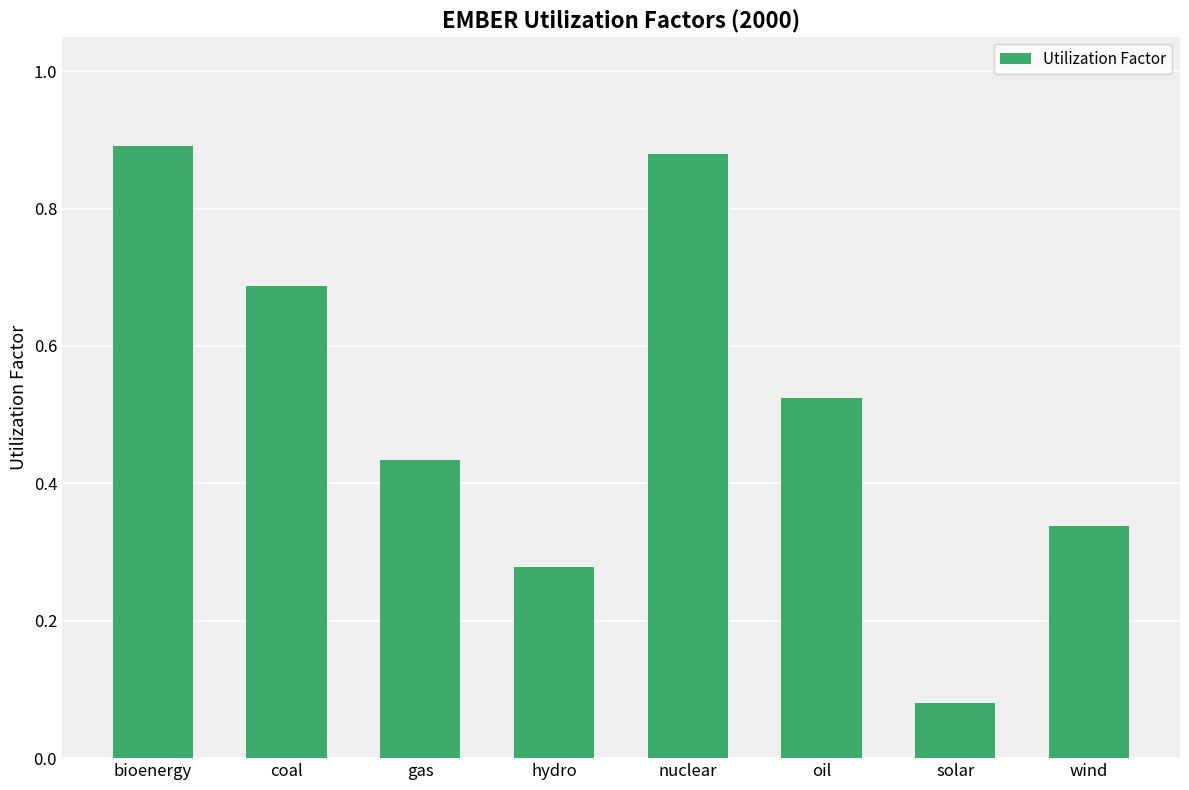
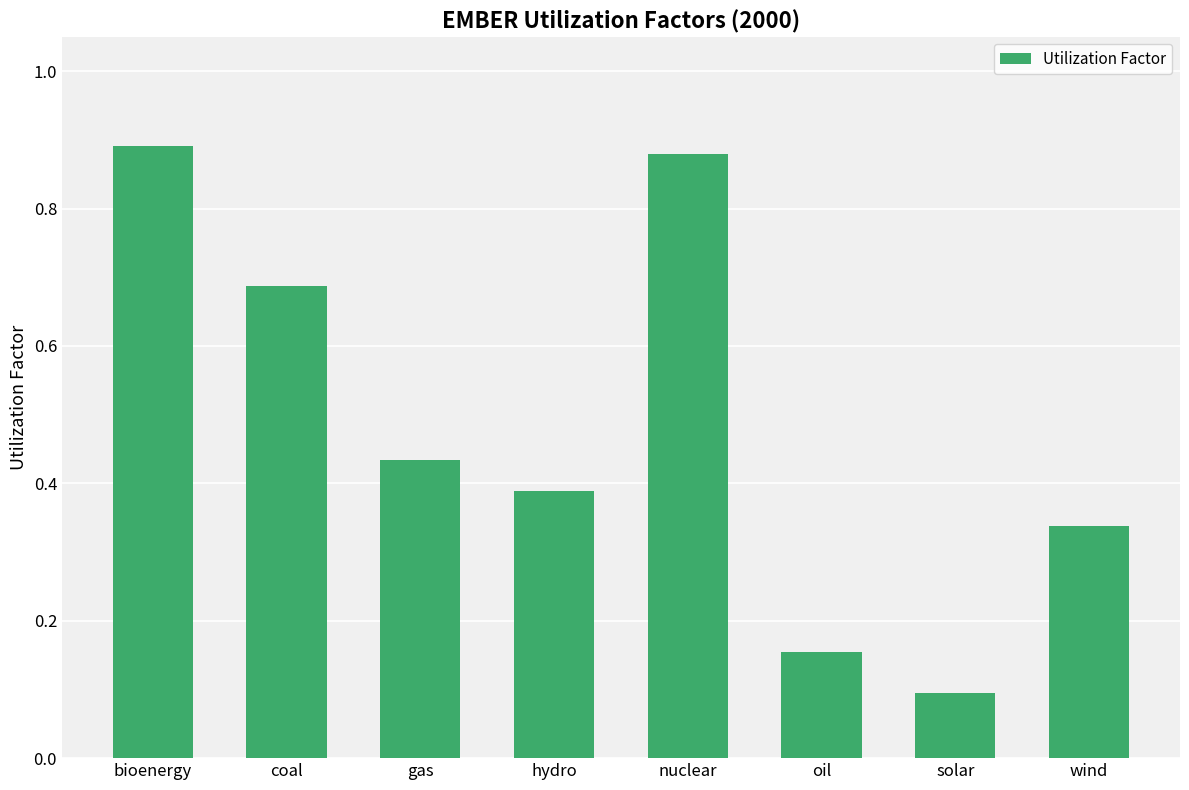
hydro: 0.28 -> 0.39
oil: 0.52 -> 0.15
solar: 0.08 -> 0.09
